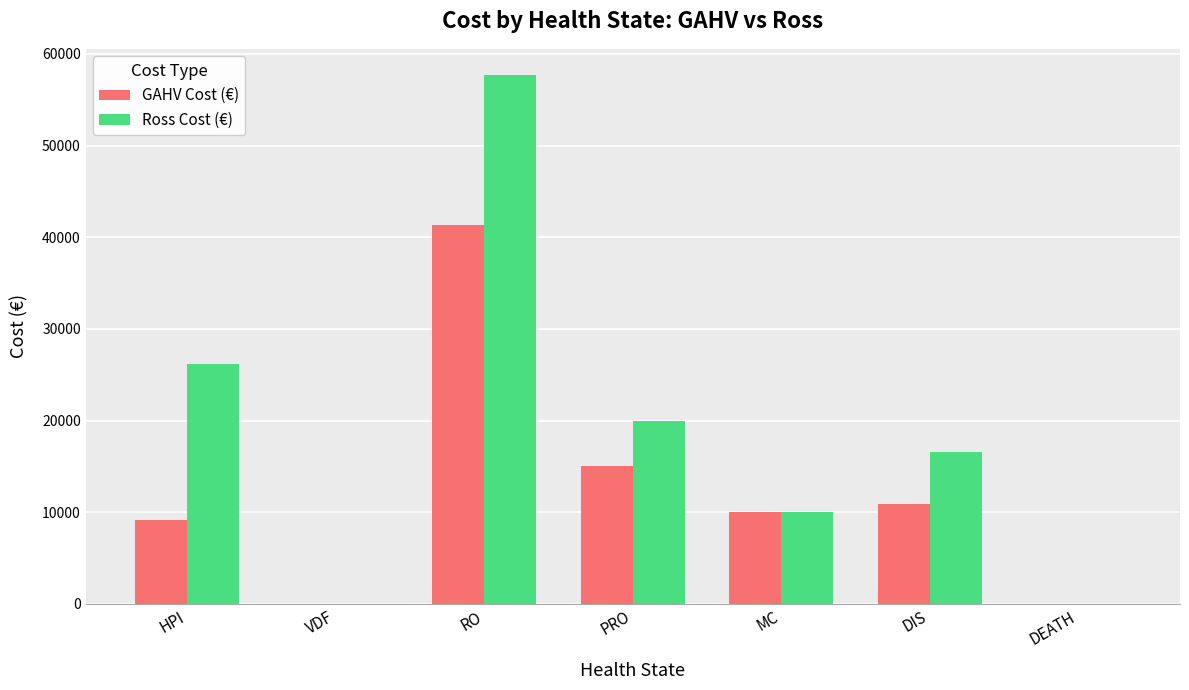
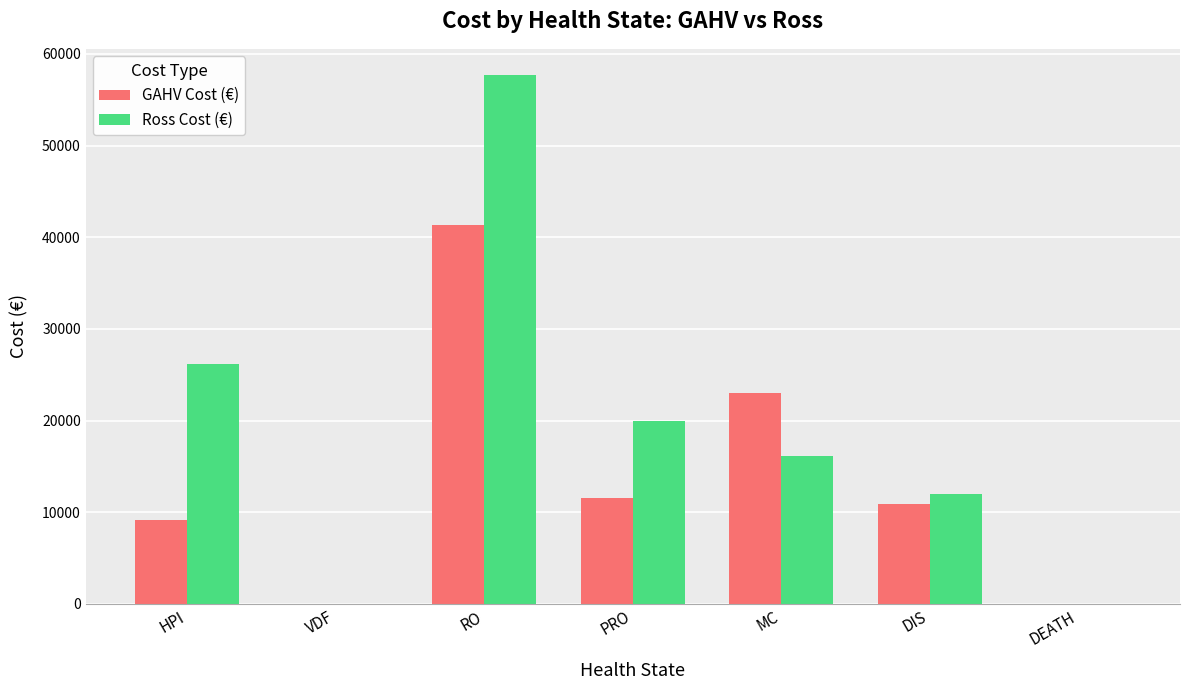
GAHV Cost (€), PRO: 15000 -> 12000
GAHV Cost (€), MC: 10000 -> 23000
Ross Cost (€), MC: 10000 -> 16000
Ross Cost (€), DIS: 17000 -> 12000
